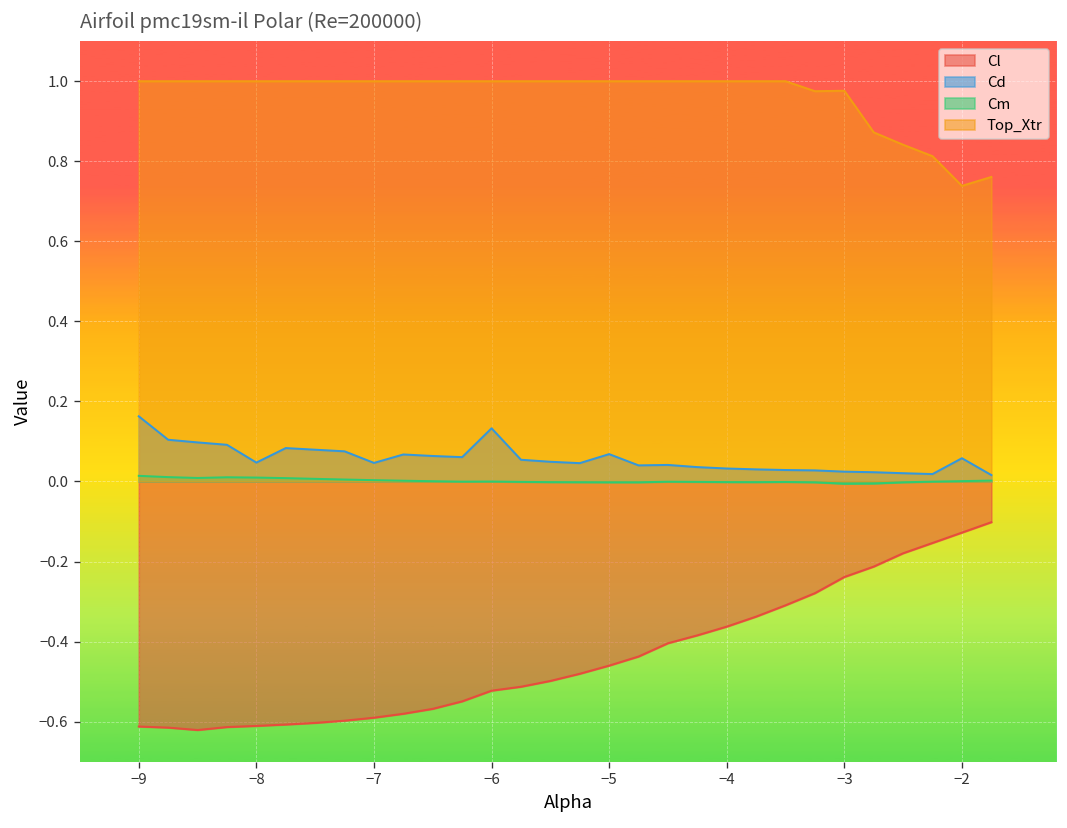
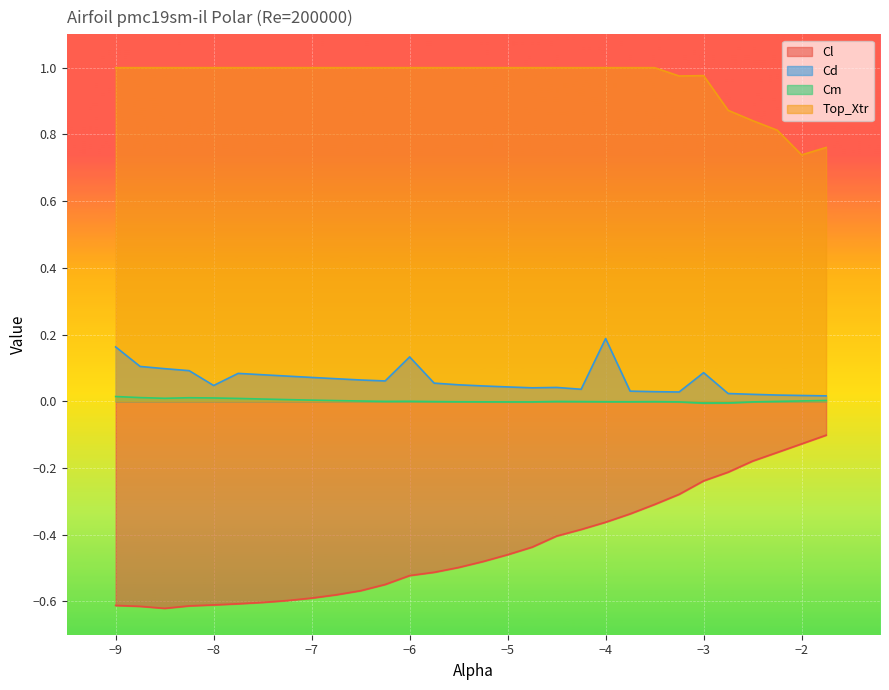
Cd, −7: 0.05 -> 0.07
Cd, −5: 0.07 -> 0.04
Cd, −4: 0.03 -> 0.19
Cd, −3: 0.02 -> 0.09
Cd, −2: 0.06 -> 0.02
